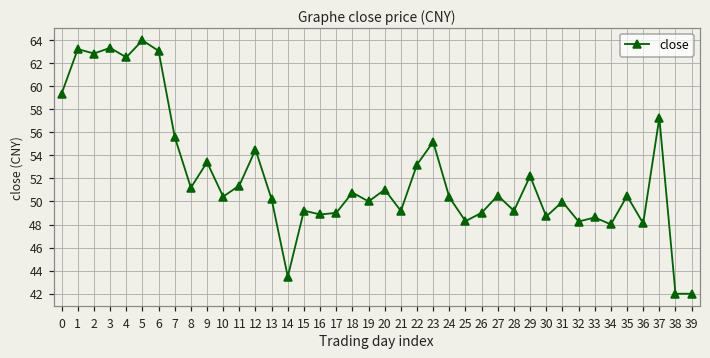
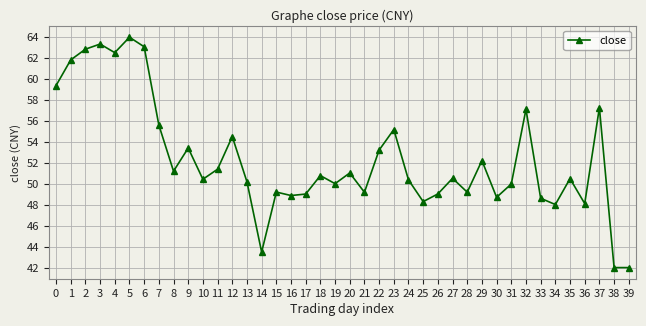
1: 63.2 -> 61.8
32: 48.3 -> 57.1
